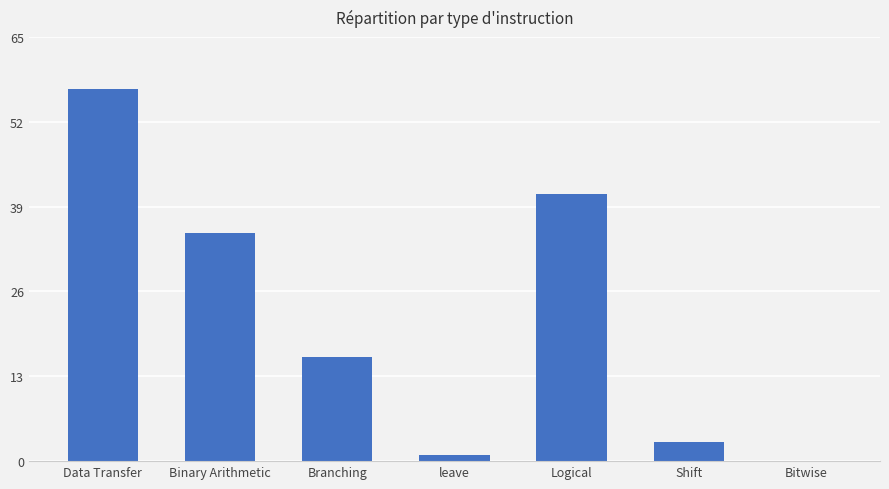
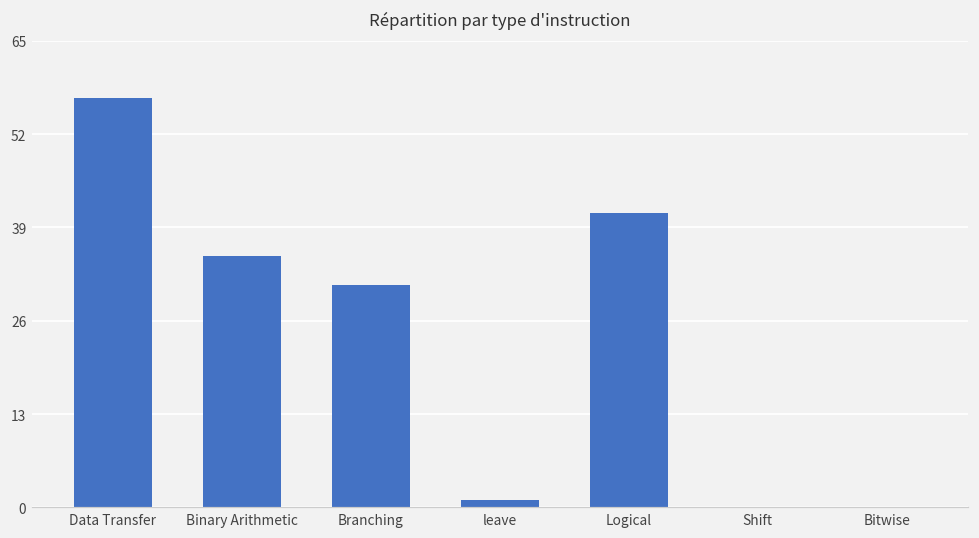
Branching: 16 -> 31
Shift: 3 -> 0
